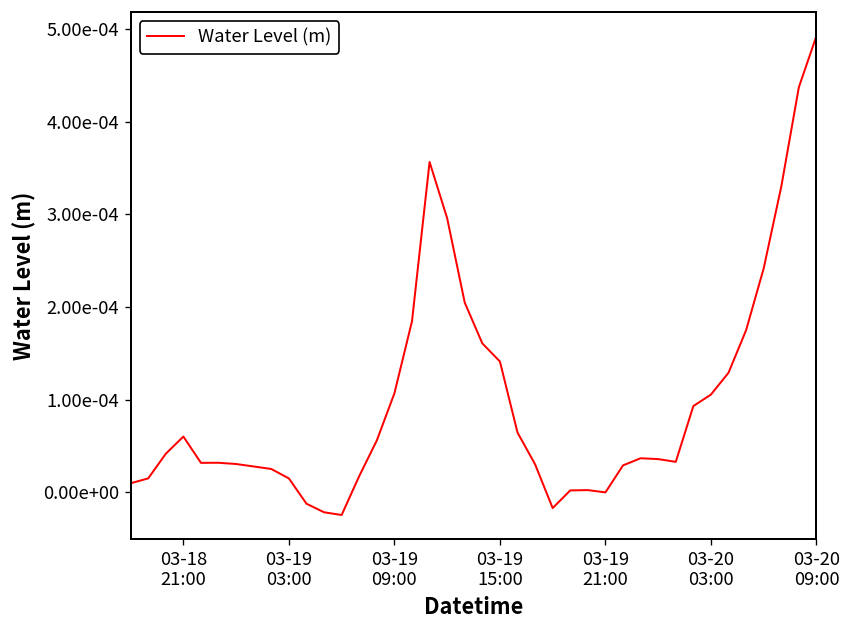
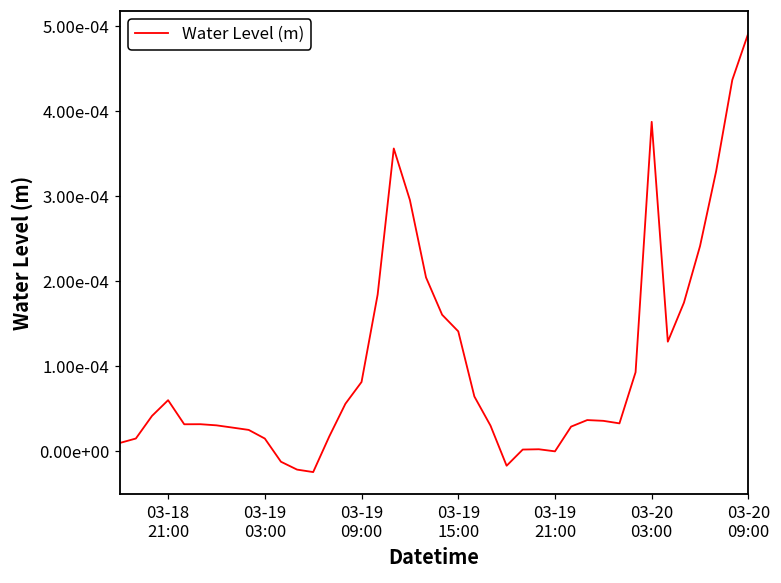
03-19 09:00: 0.00011 -> 0.00008
03-20 03:00: 0.00011 -> 0.00039
